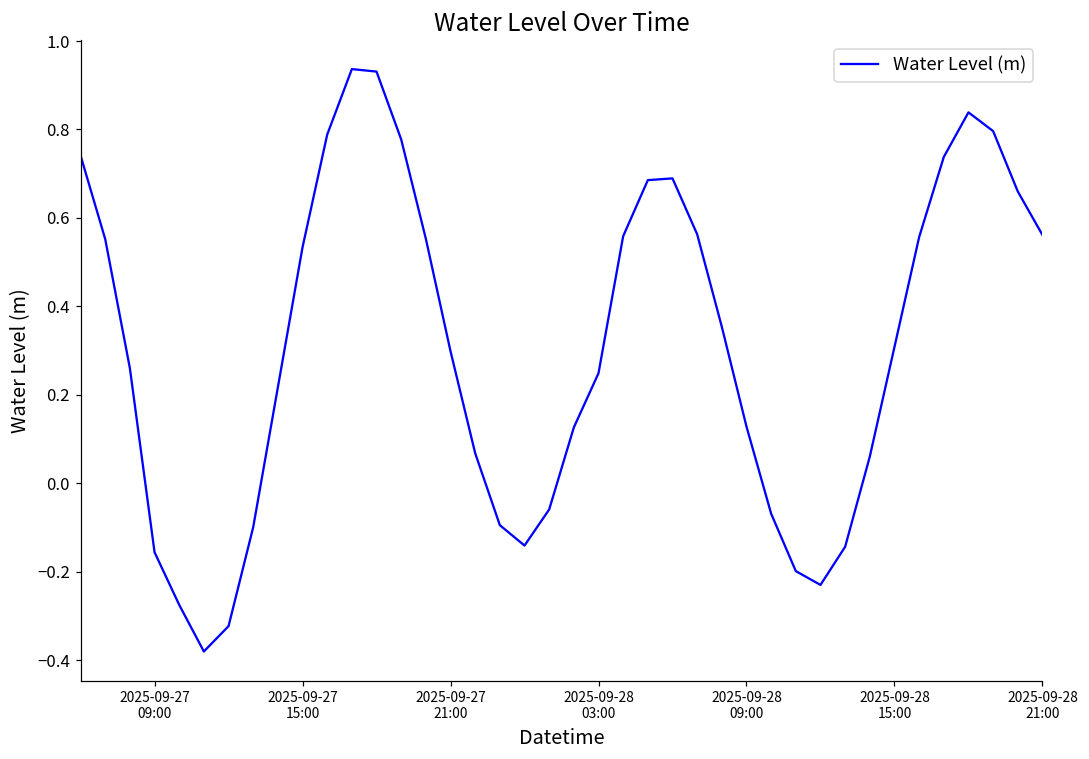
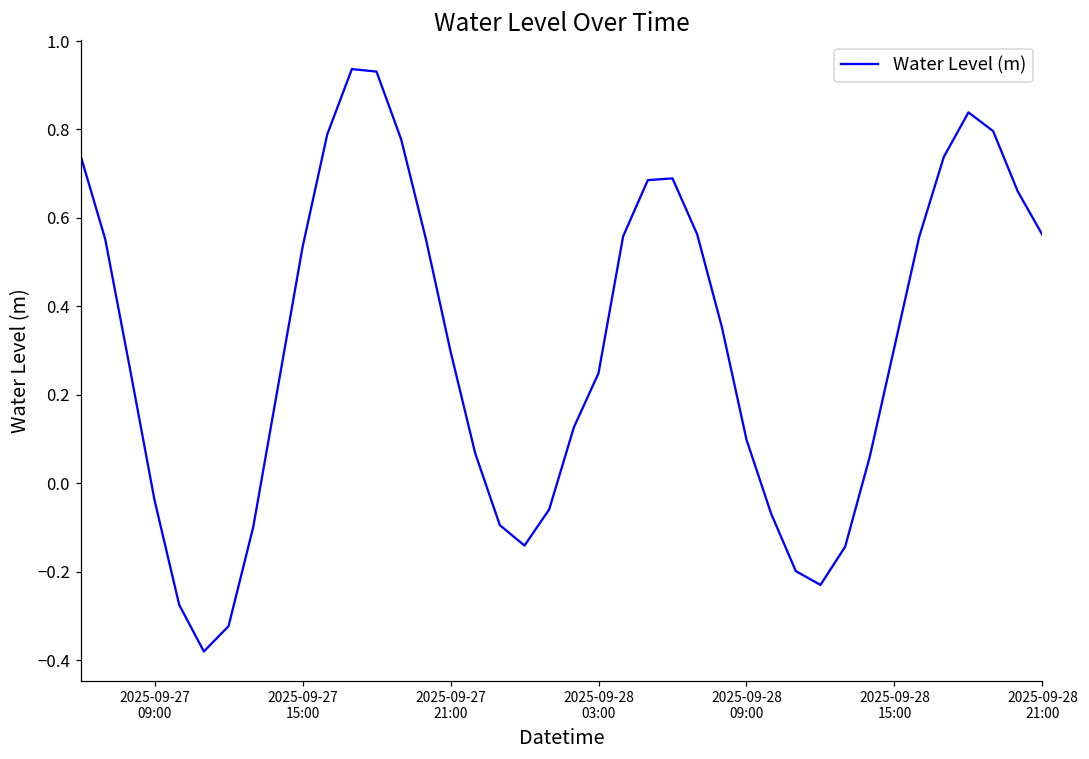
2025-09-27 09:00: -0.16 -> -0.04
2025-09-28 09:00: 0.13 -> 0.10
